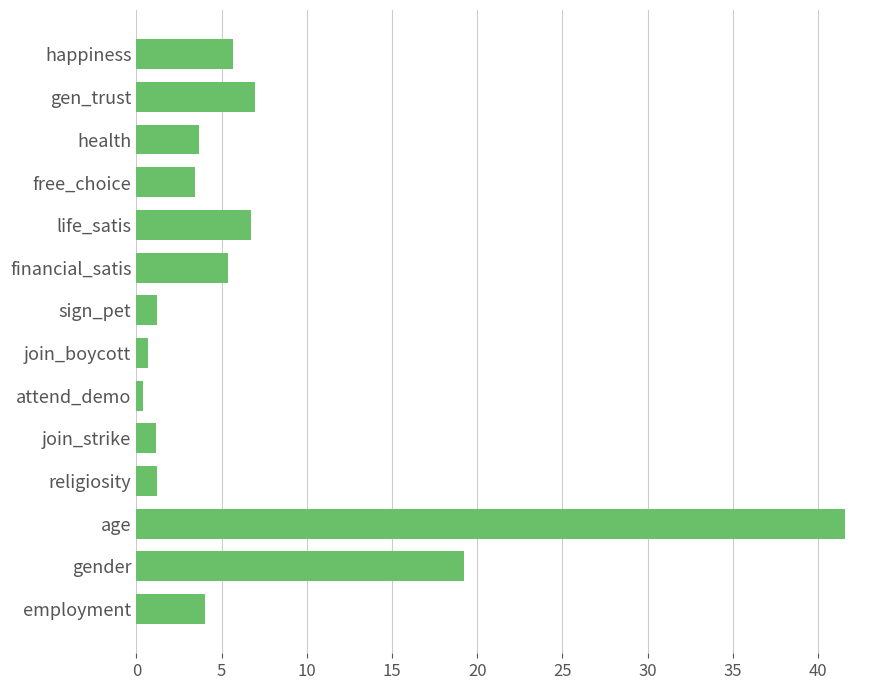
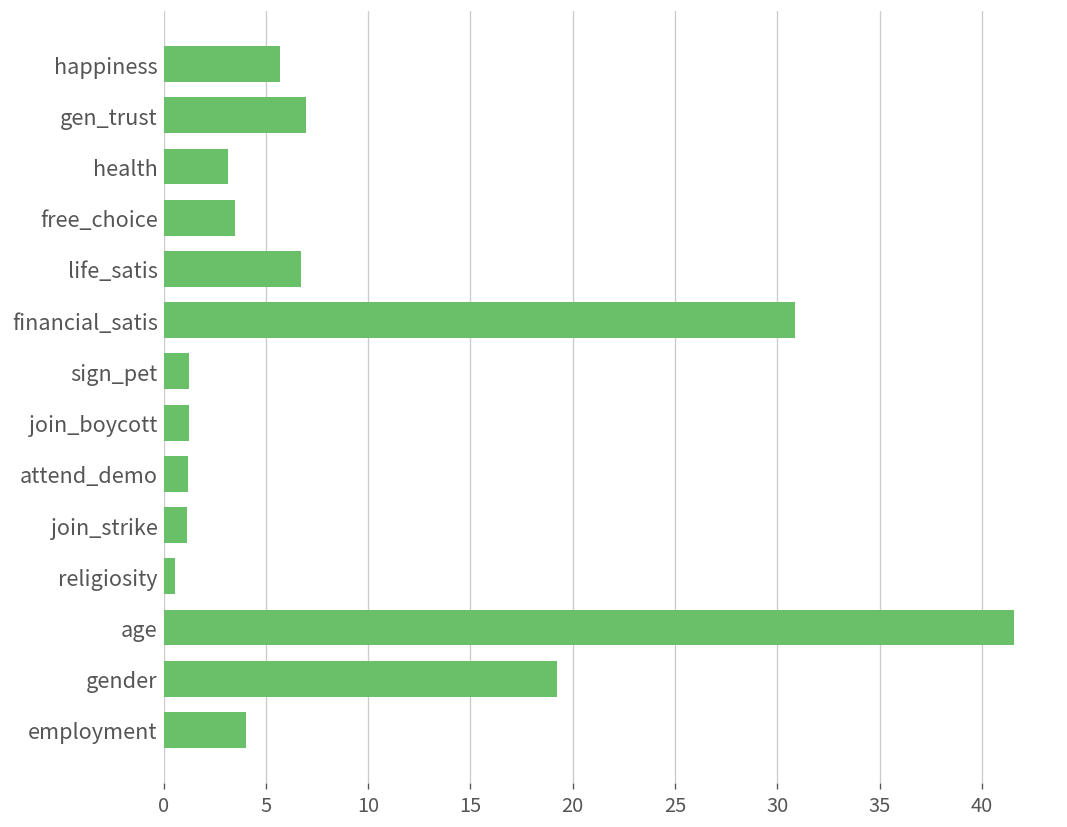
health: 3.6 -> 3.2
financial_satis: 5.4 -> 30.9
join_boycott: 0.7 -> 1.2
attend_demo: 0.4 -> 1.2
religiosity: 1.2 -> 0.6
